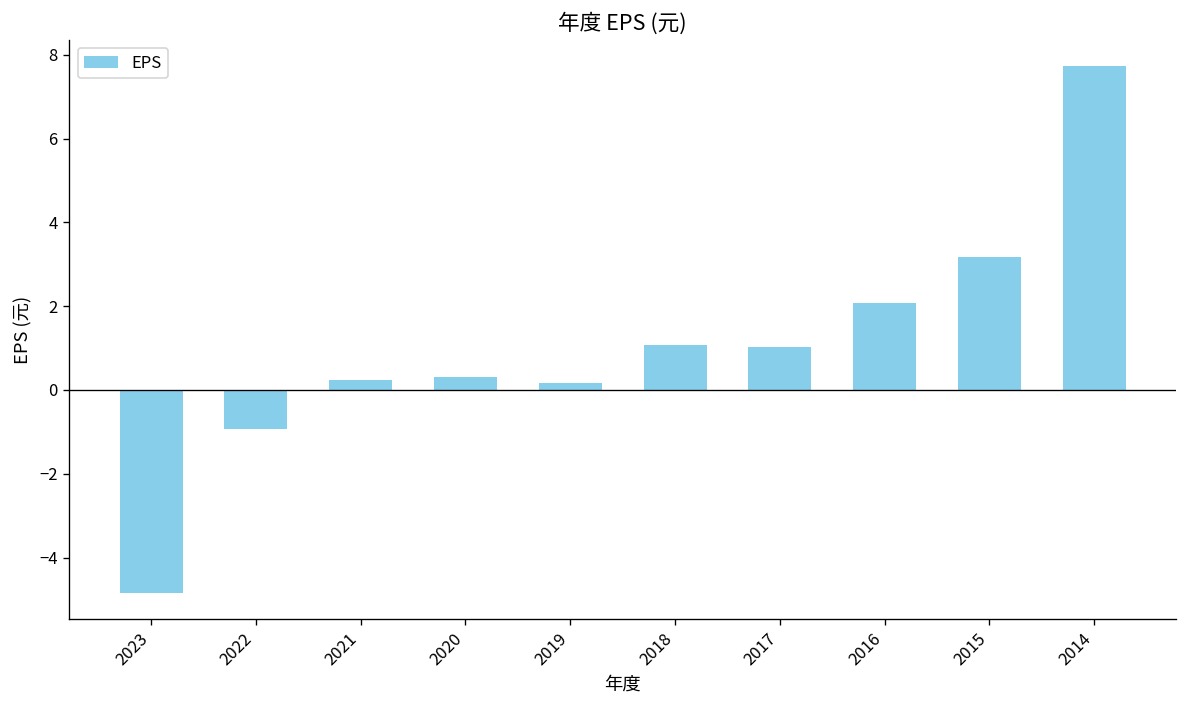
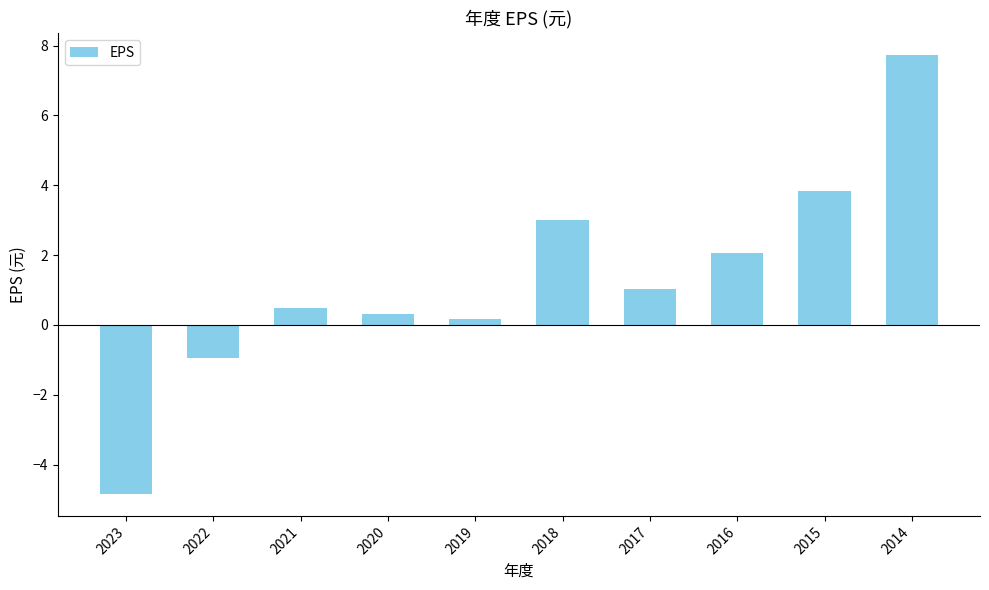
2021: 0.2 -> 0.5
2018: 1.1 -> 3.0
2015: 3.2 -> 3.9
